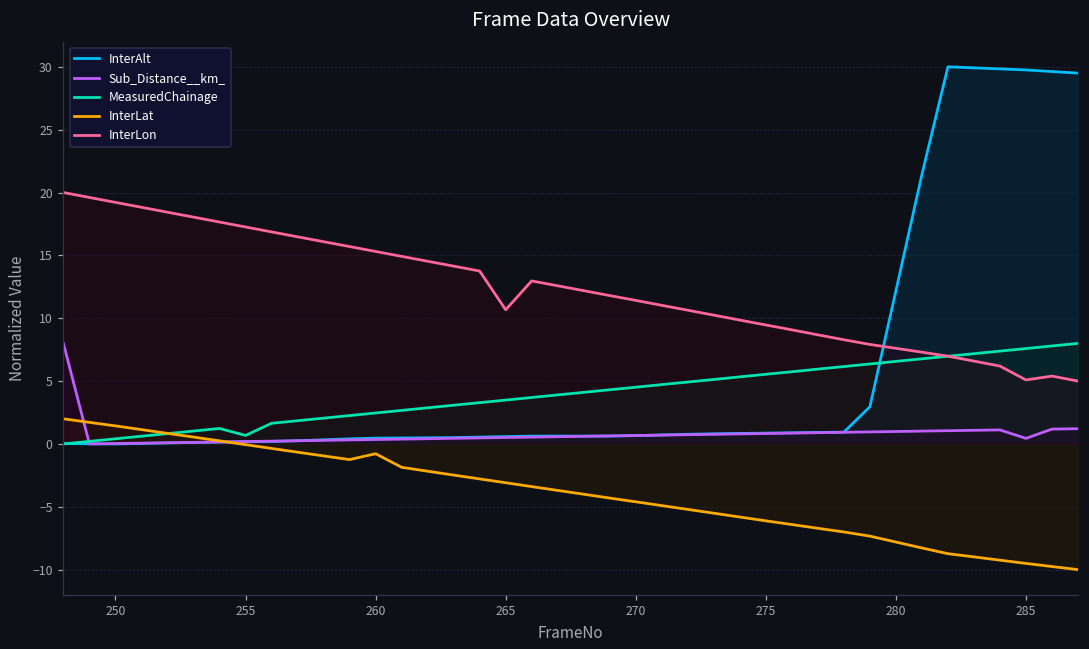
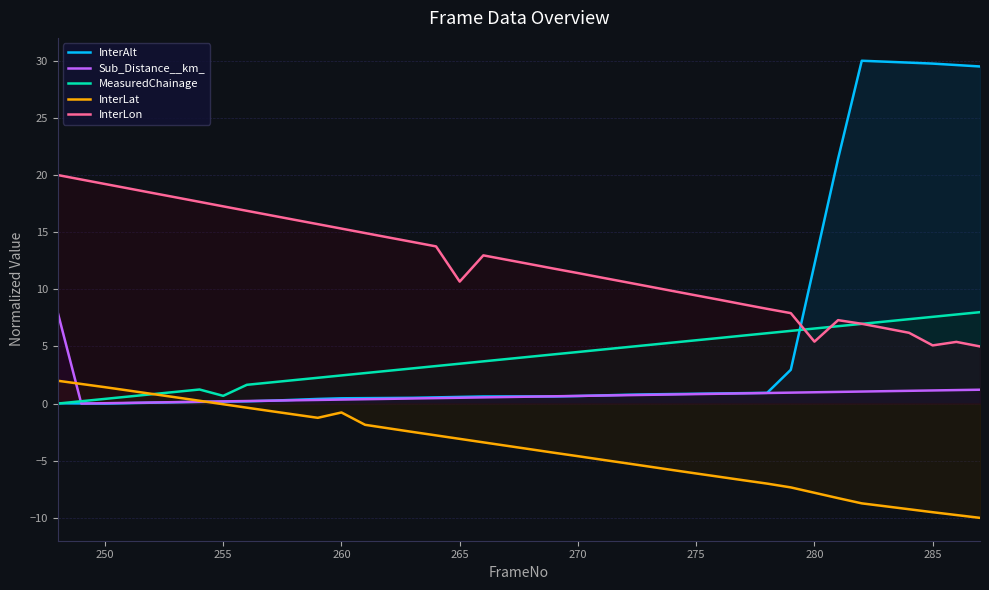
InterLon, 280: 7.6 -> 5.4
Sub_Distance__km_, 285: 0.4 -> 1.1
